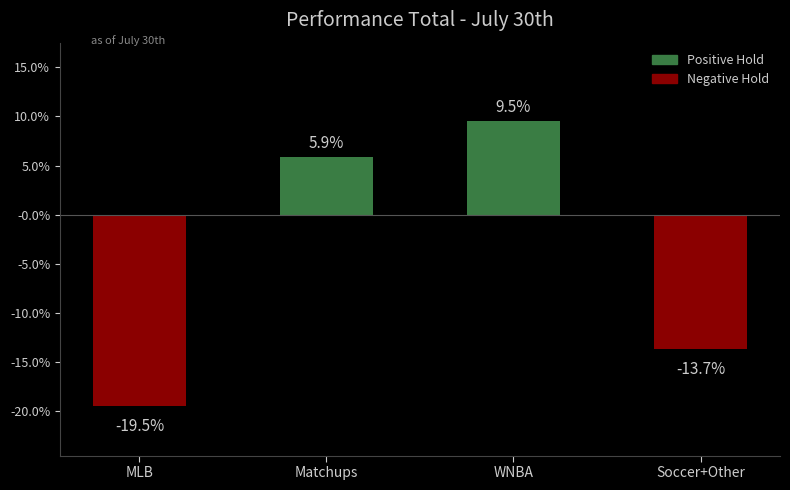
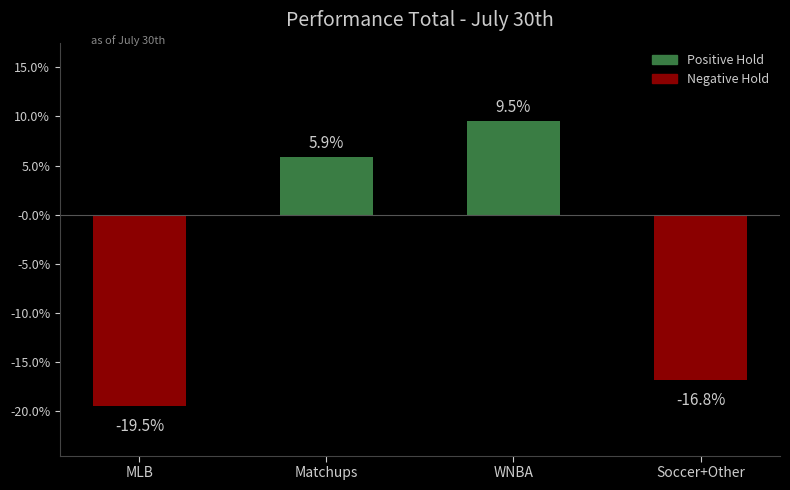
Soccer+Other: -13.7% -> -16.8%
